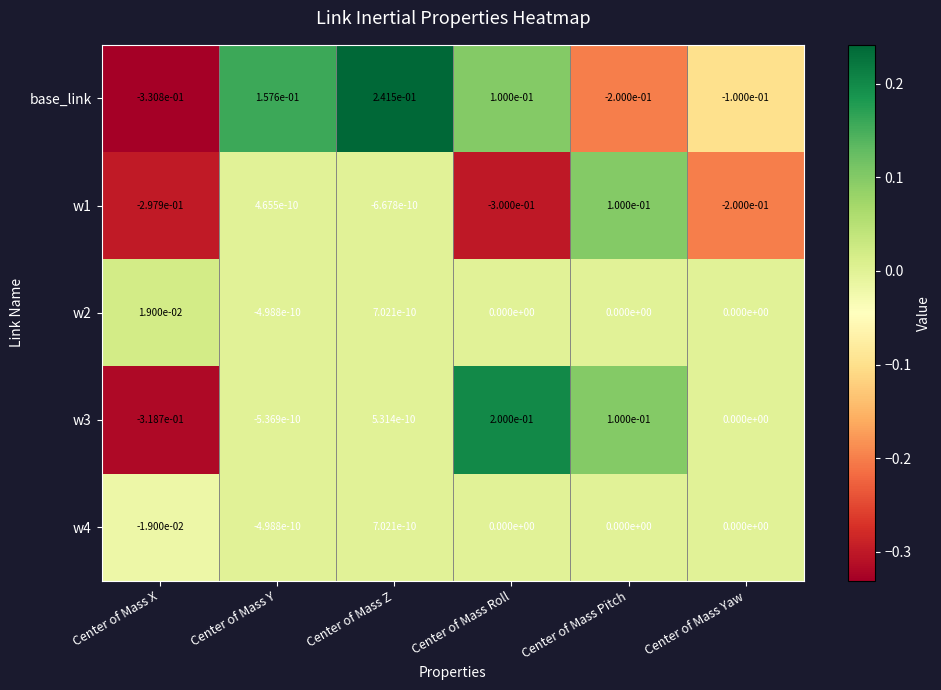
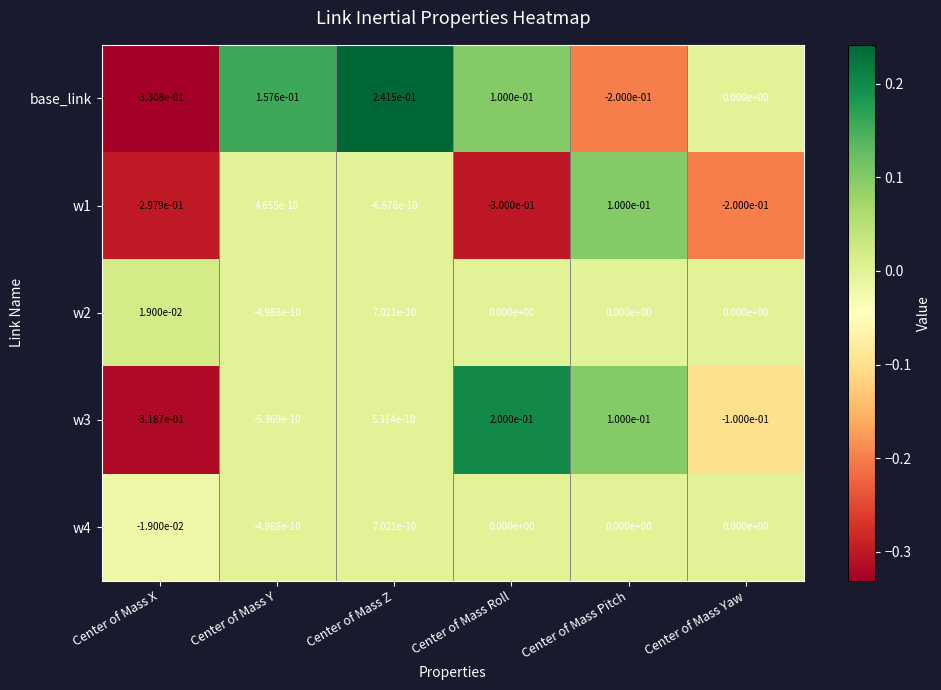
base_link, Center of Mass Yaw: -1.000e-01 -> 0.000e+00
w3, Center of Mass Yaw: 0.000e+00 -> -1.000e-01
